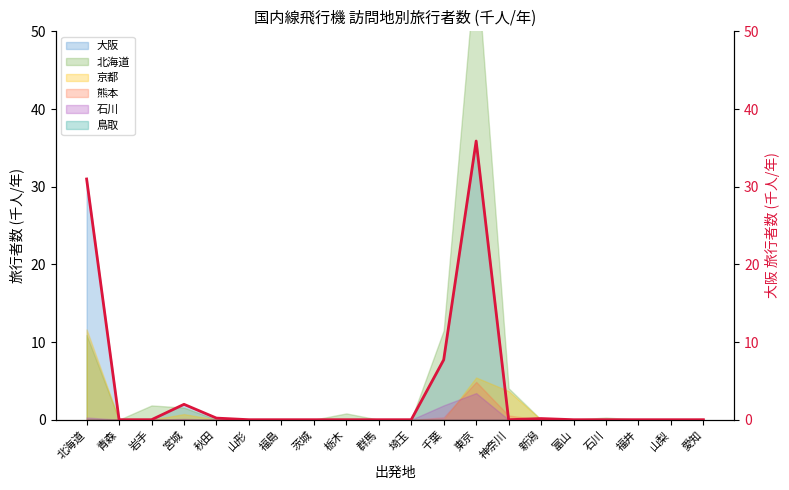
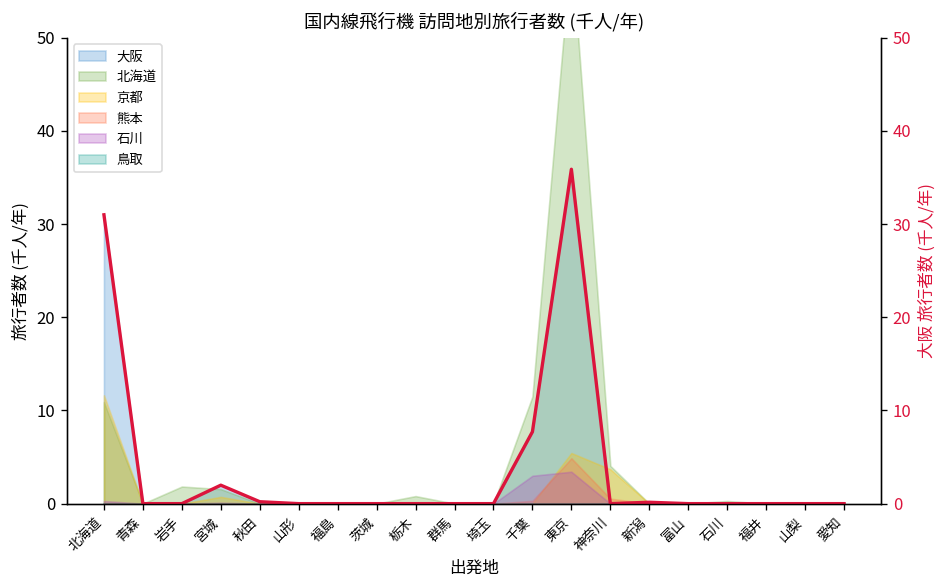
石川, 千葉: 2 -> 3
